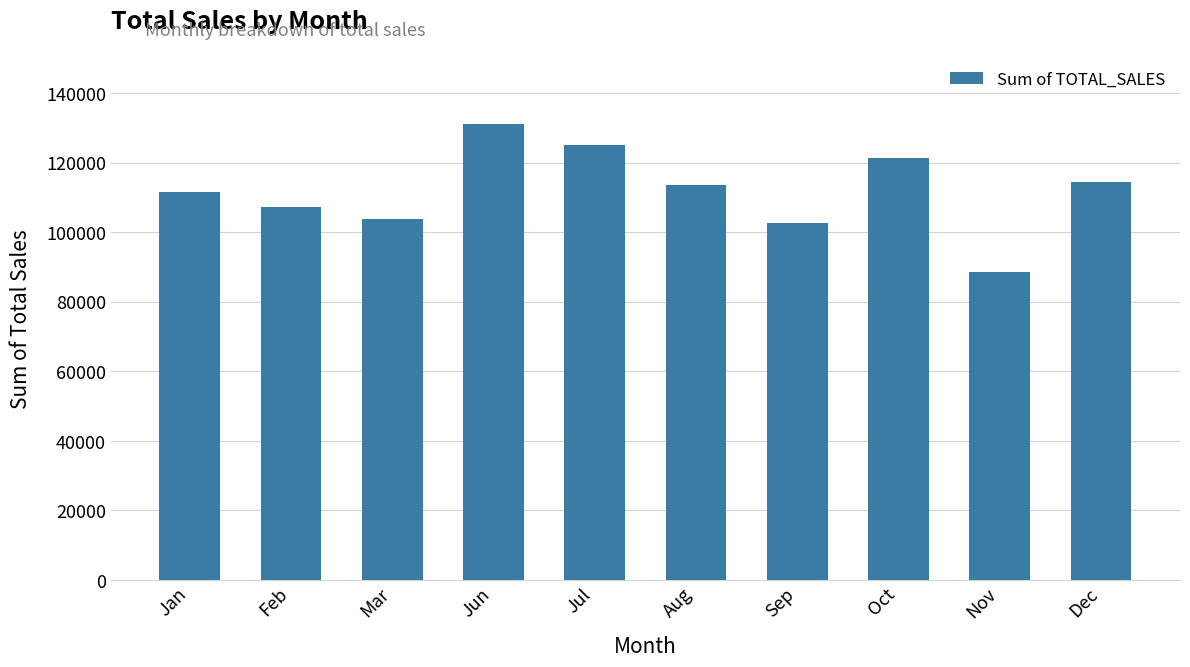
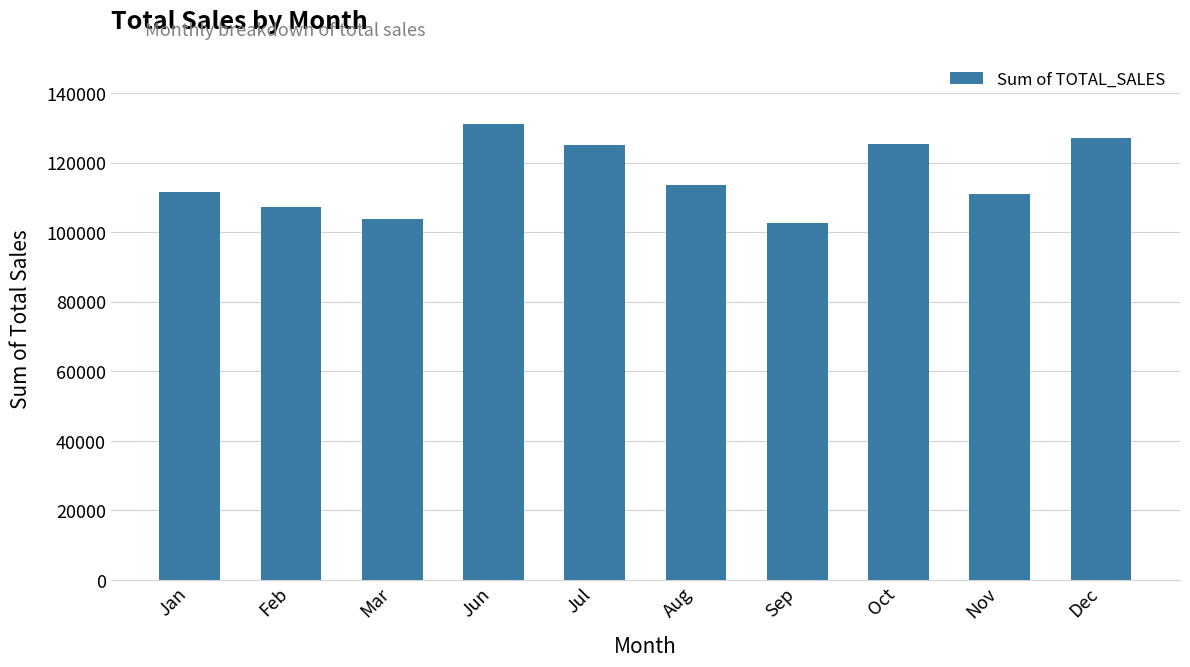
Oct: 121000 -> 125000
Nov: 89000 -> 111000
Dec: 114000 -> 127000
